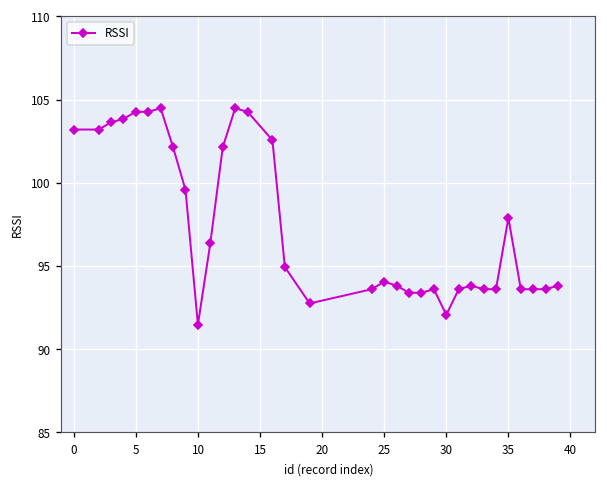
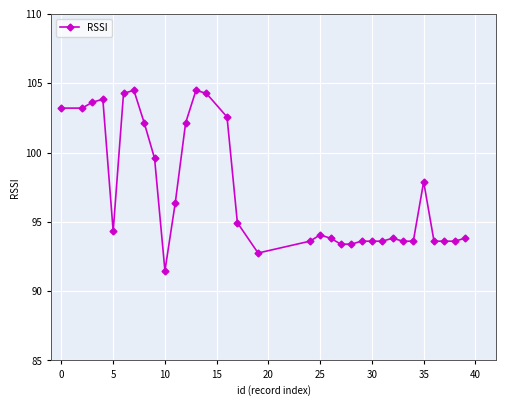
5: 104.3 -> 94.3
30: 92.1 -> 93.6
